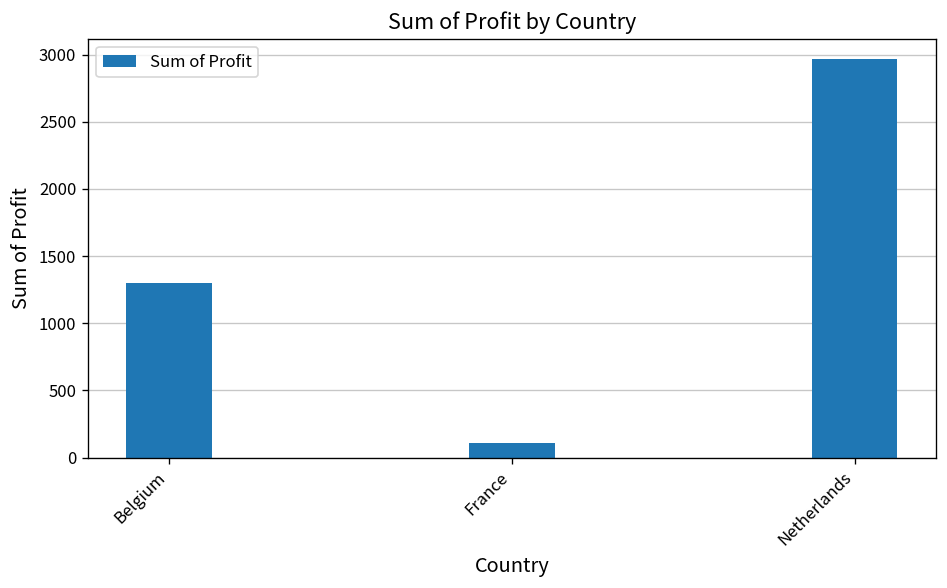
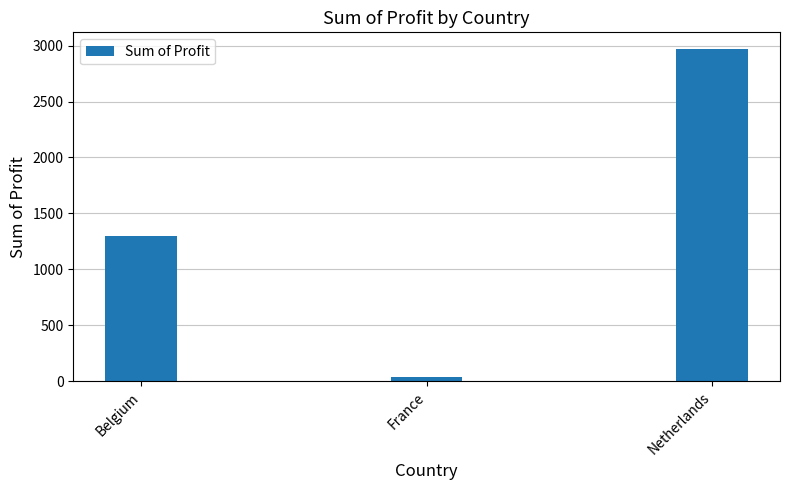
France: 110 -> 40
